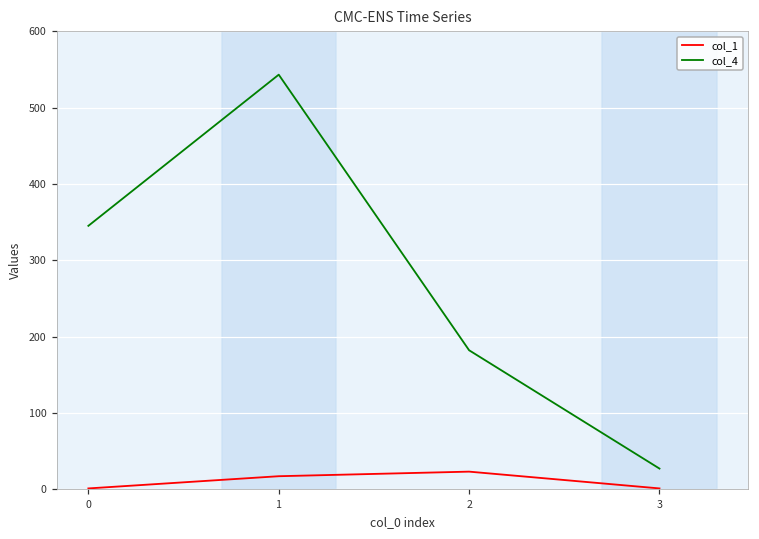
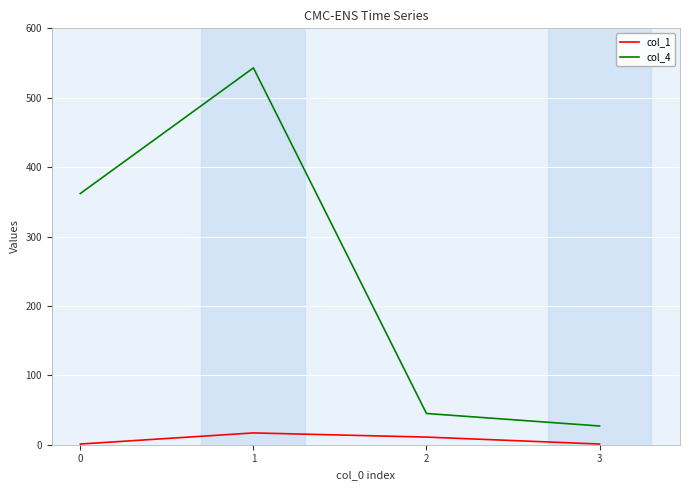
col_4, 0: 350 -> 360
col_1, 2: 20 -> 10
col_4, 2: 180 -> 50
